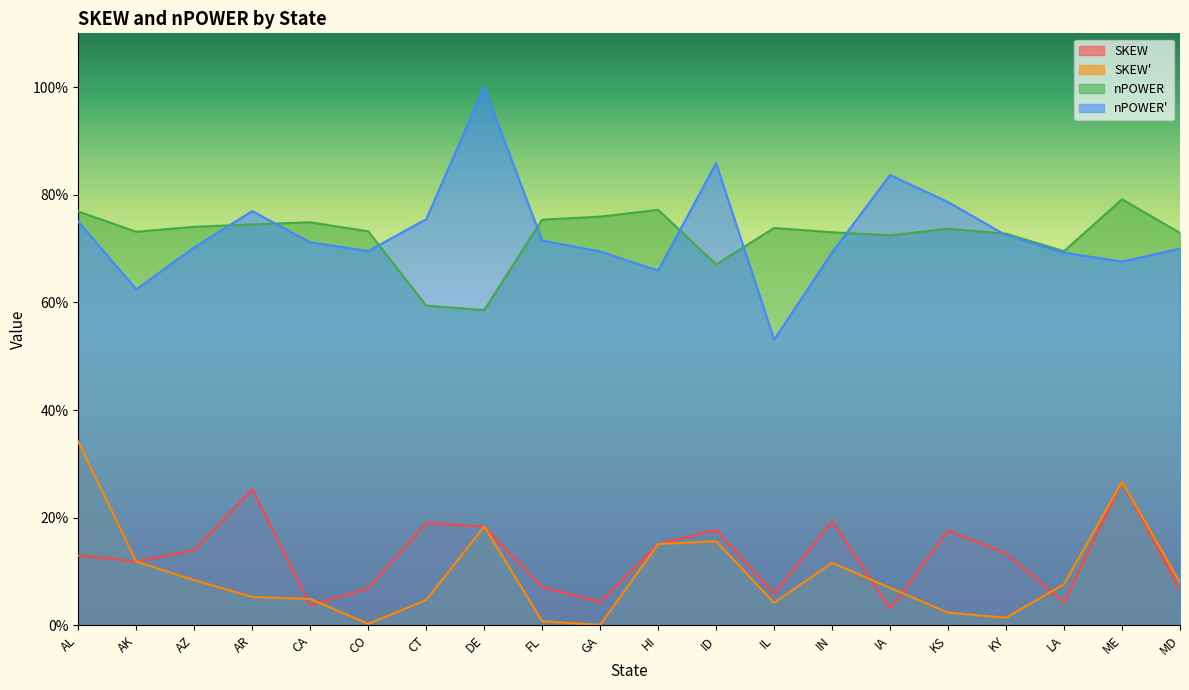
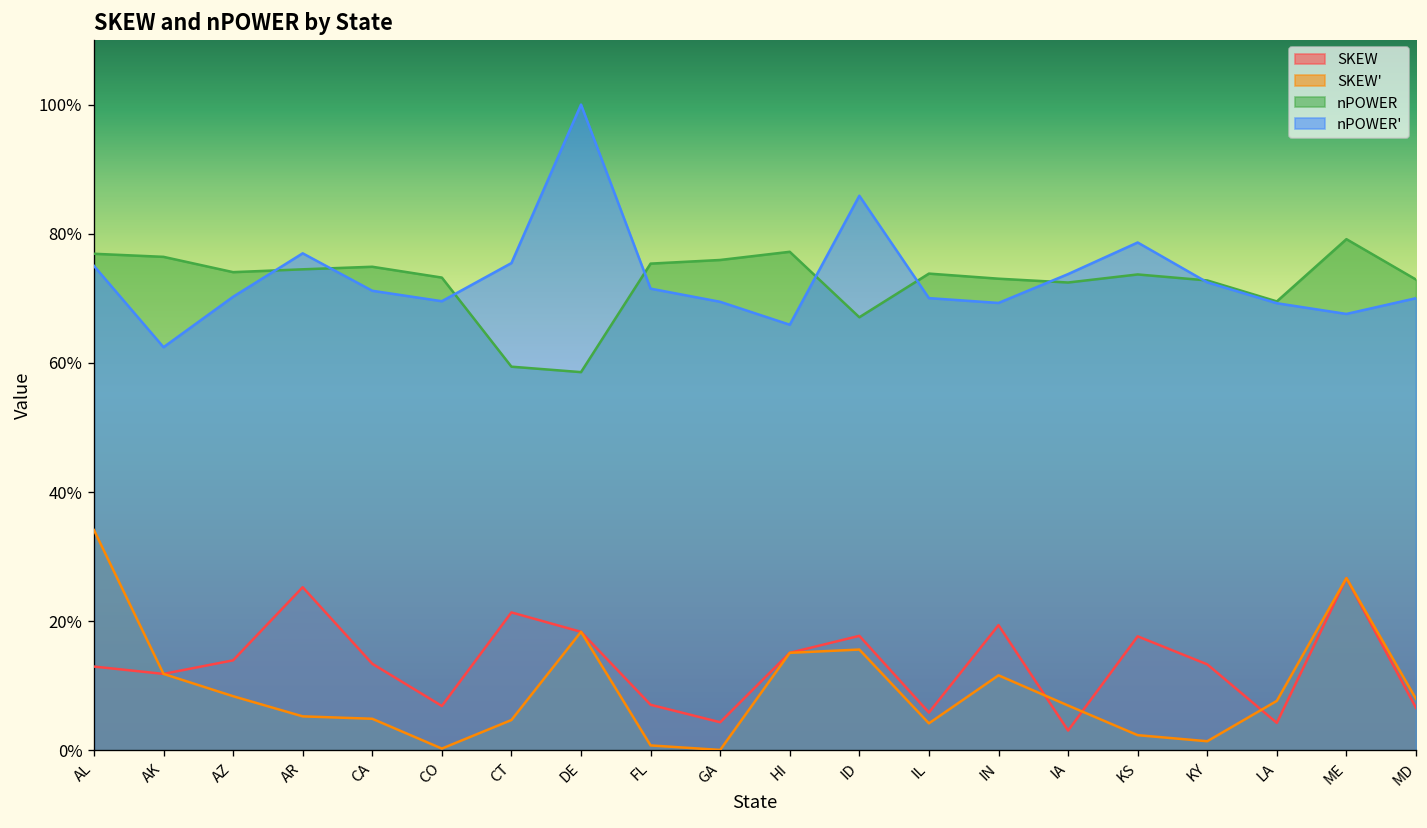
nPOWER, AK: 73% -> 76%
SKEW, CA: 4% -> 13%
SKEW, CT: 19% -> 21%
nPOWER', IL: 53% -> 70%
nPOWER', IA: 84% -> 74%
